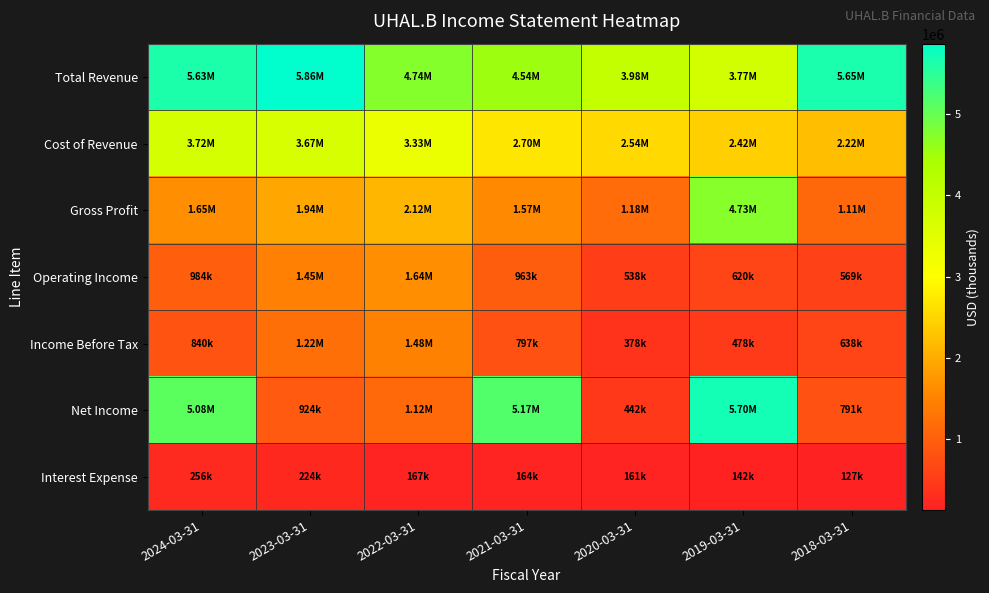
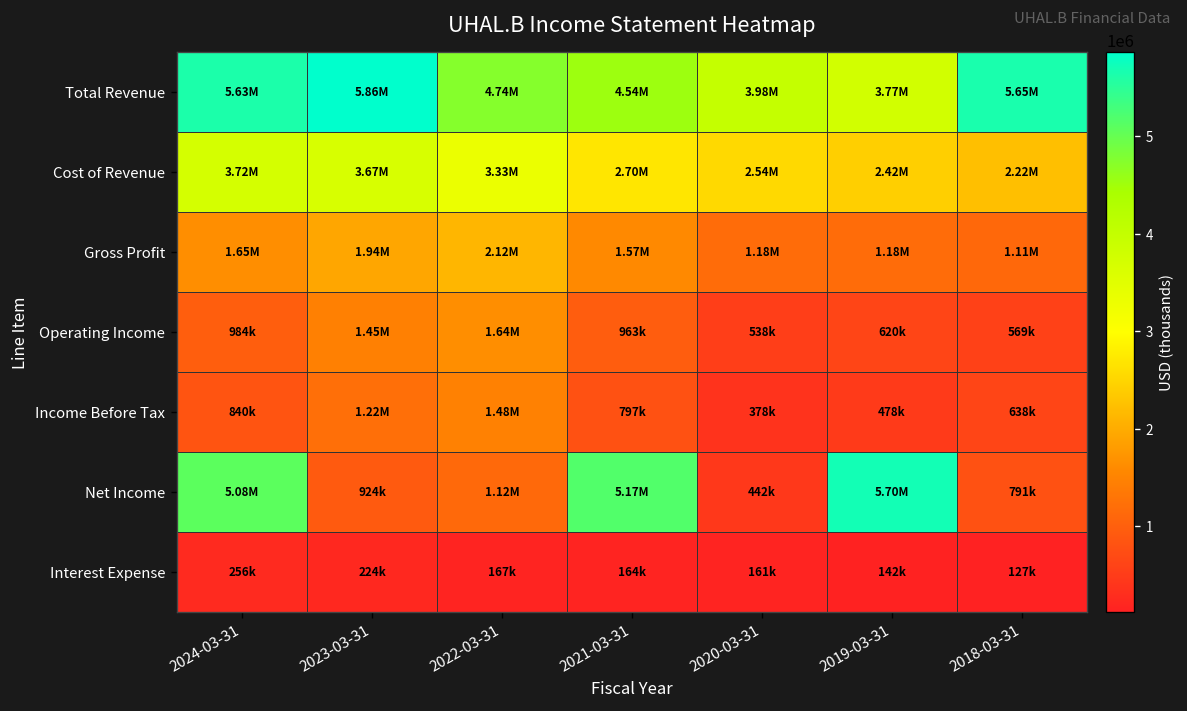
Gross Profit, 2019-03-31: 4.73M -> 1.18M
